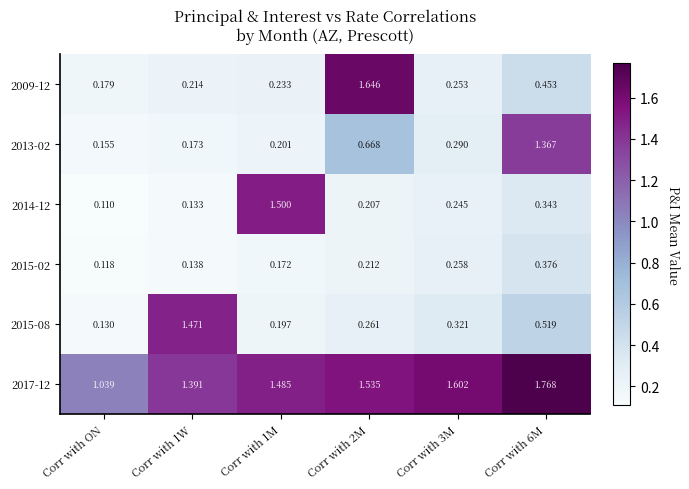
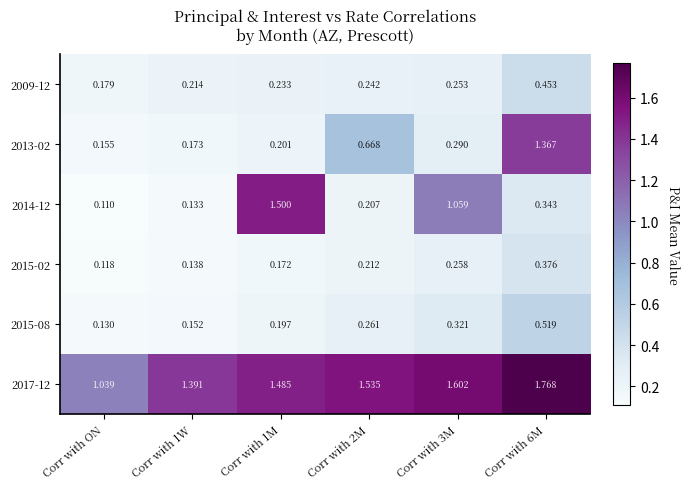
2009-12, Corr with 2M: 1.646 -> 0.242
2014-12, Corr with 3M: 0.245 -> 1.059
2015-08, Corr with 1W: 1.471 -> 0.152
